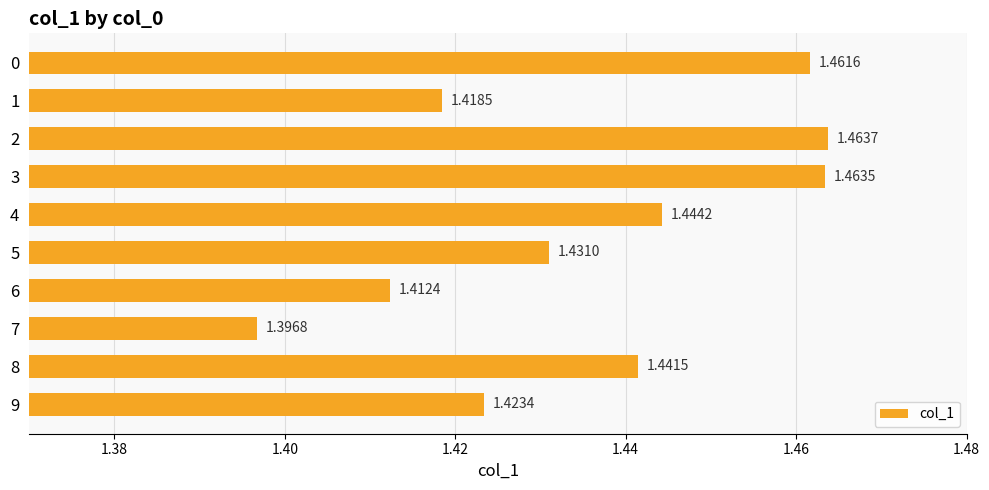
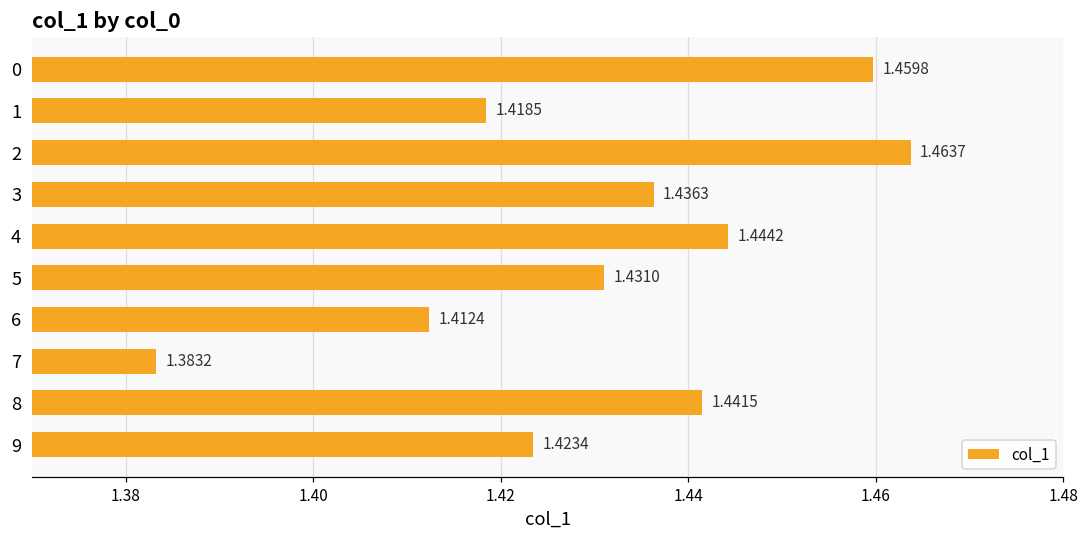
0: 1.4616 -> 1.4598
3: 1.4635 -> 1.4363
7: 1.3968 -> 1.3832
